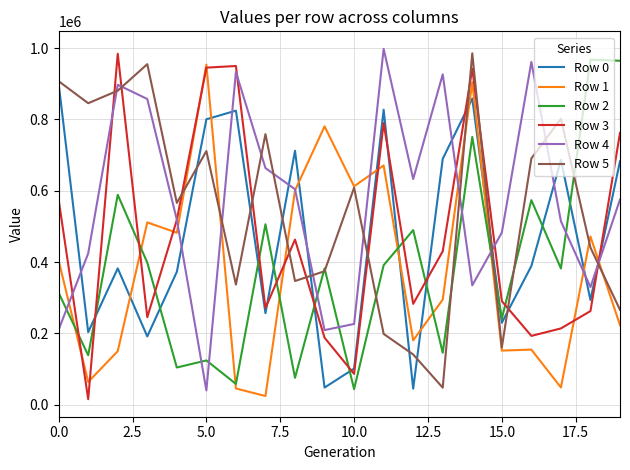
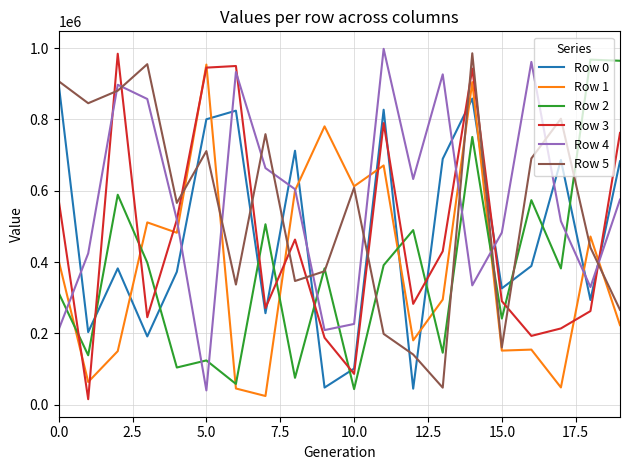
Row 0, 15.0: 230000 -> 330000
